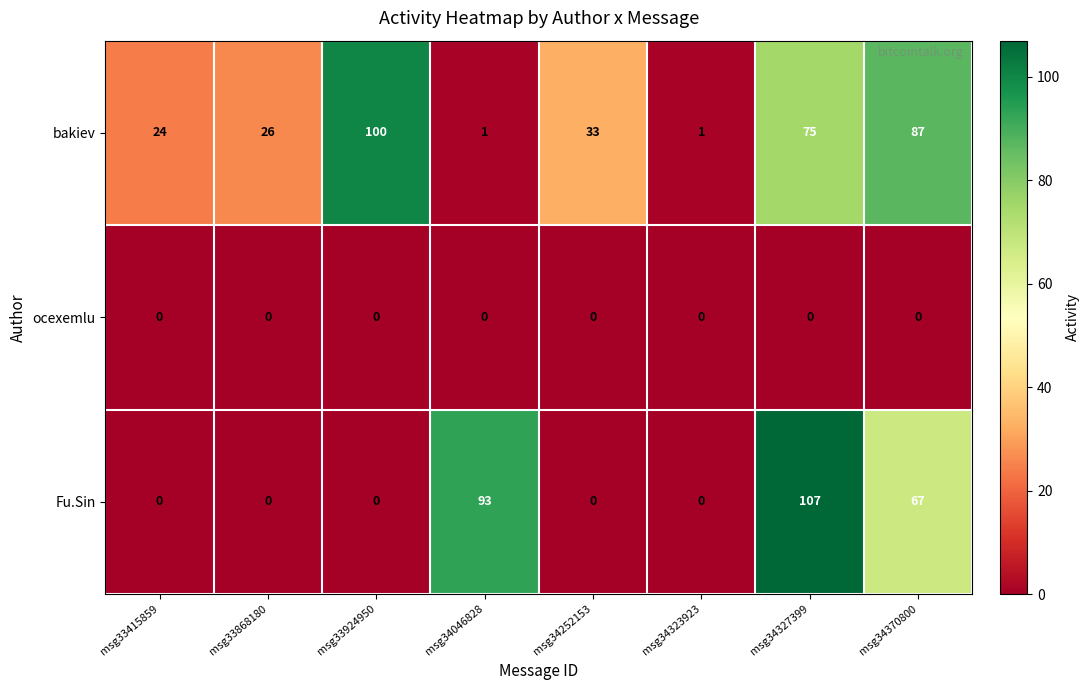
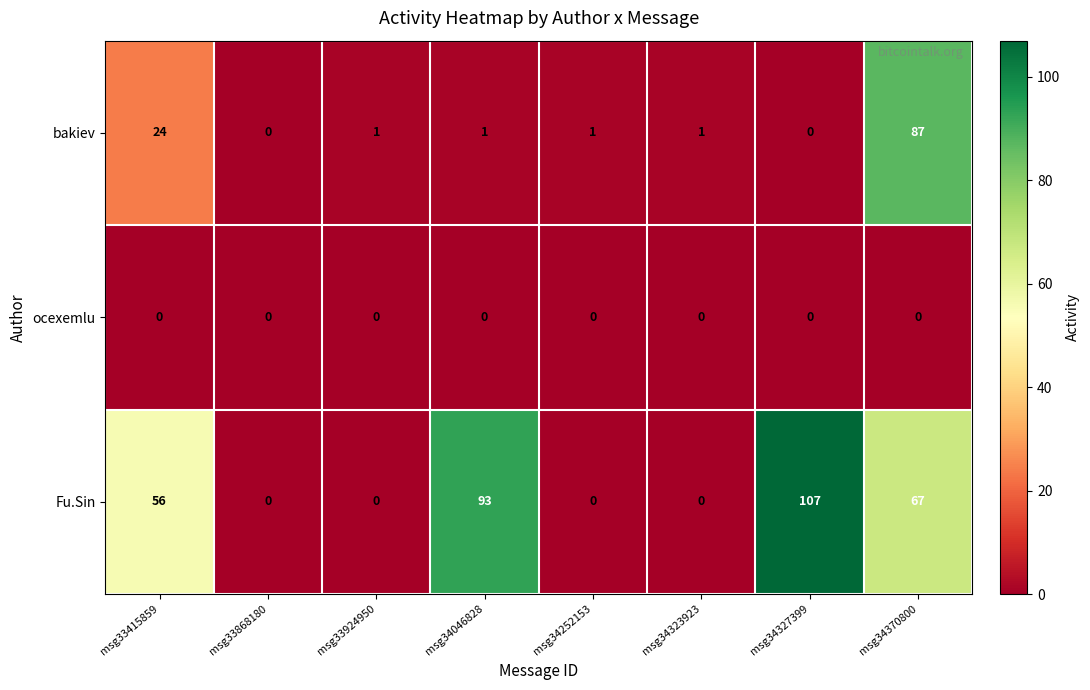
bakiev, msg33868180: 26 -> 0
bakiev, msg33924950: 100 -> 1
bakiev, msg34252153: 33 -> 1
bakiev, msg34327399: 75 -> 0
Fu.Sin, msg33415859: 0 -> 56
